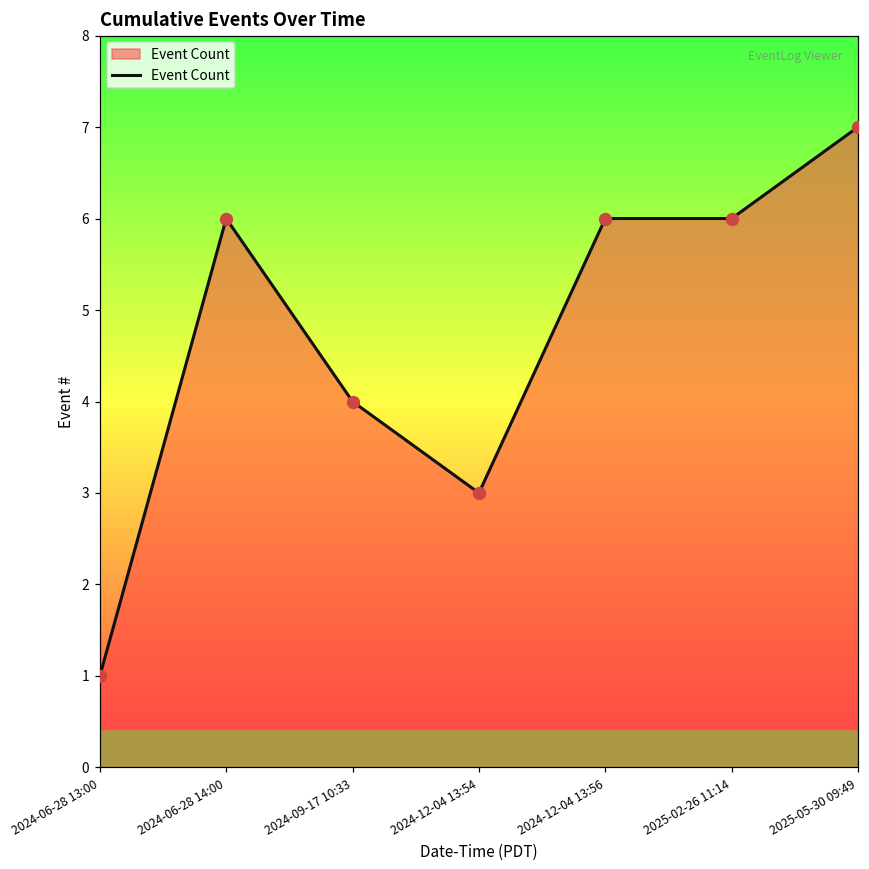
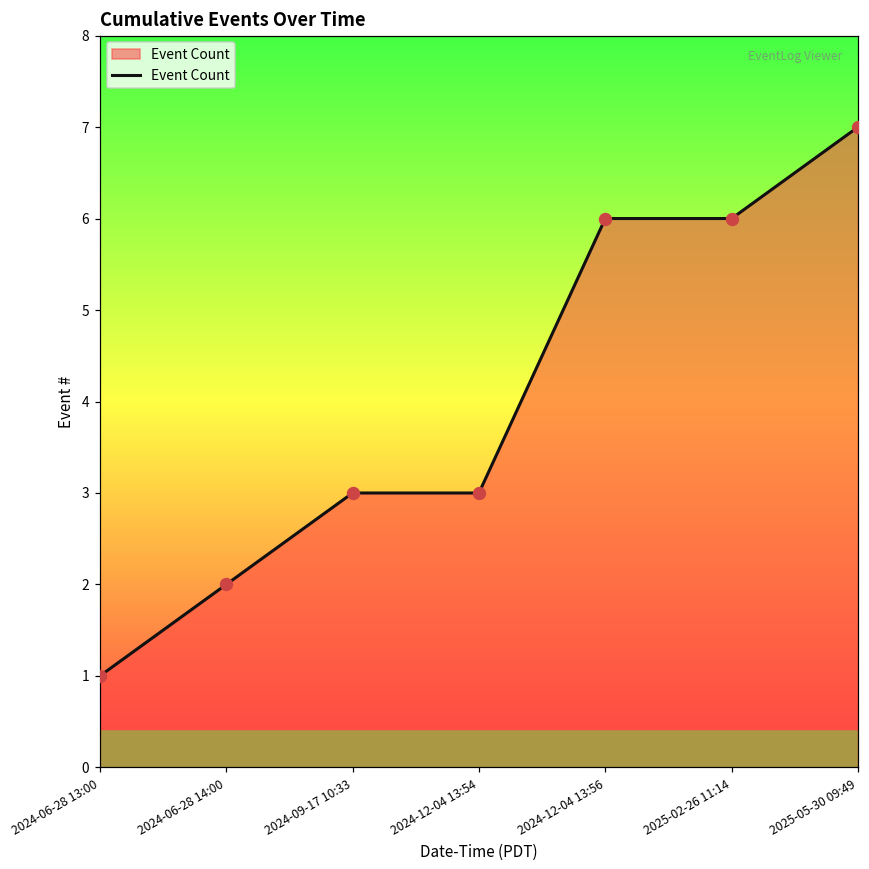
2024-06-28 14:00: 6 -> 2
2024-09-17 10:33: 4 -> 3
